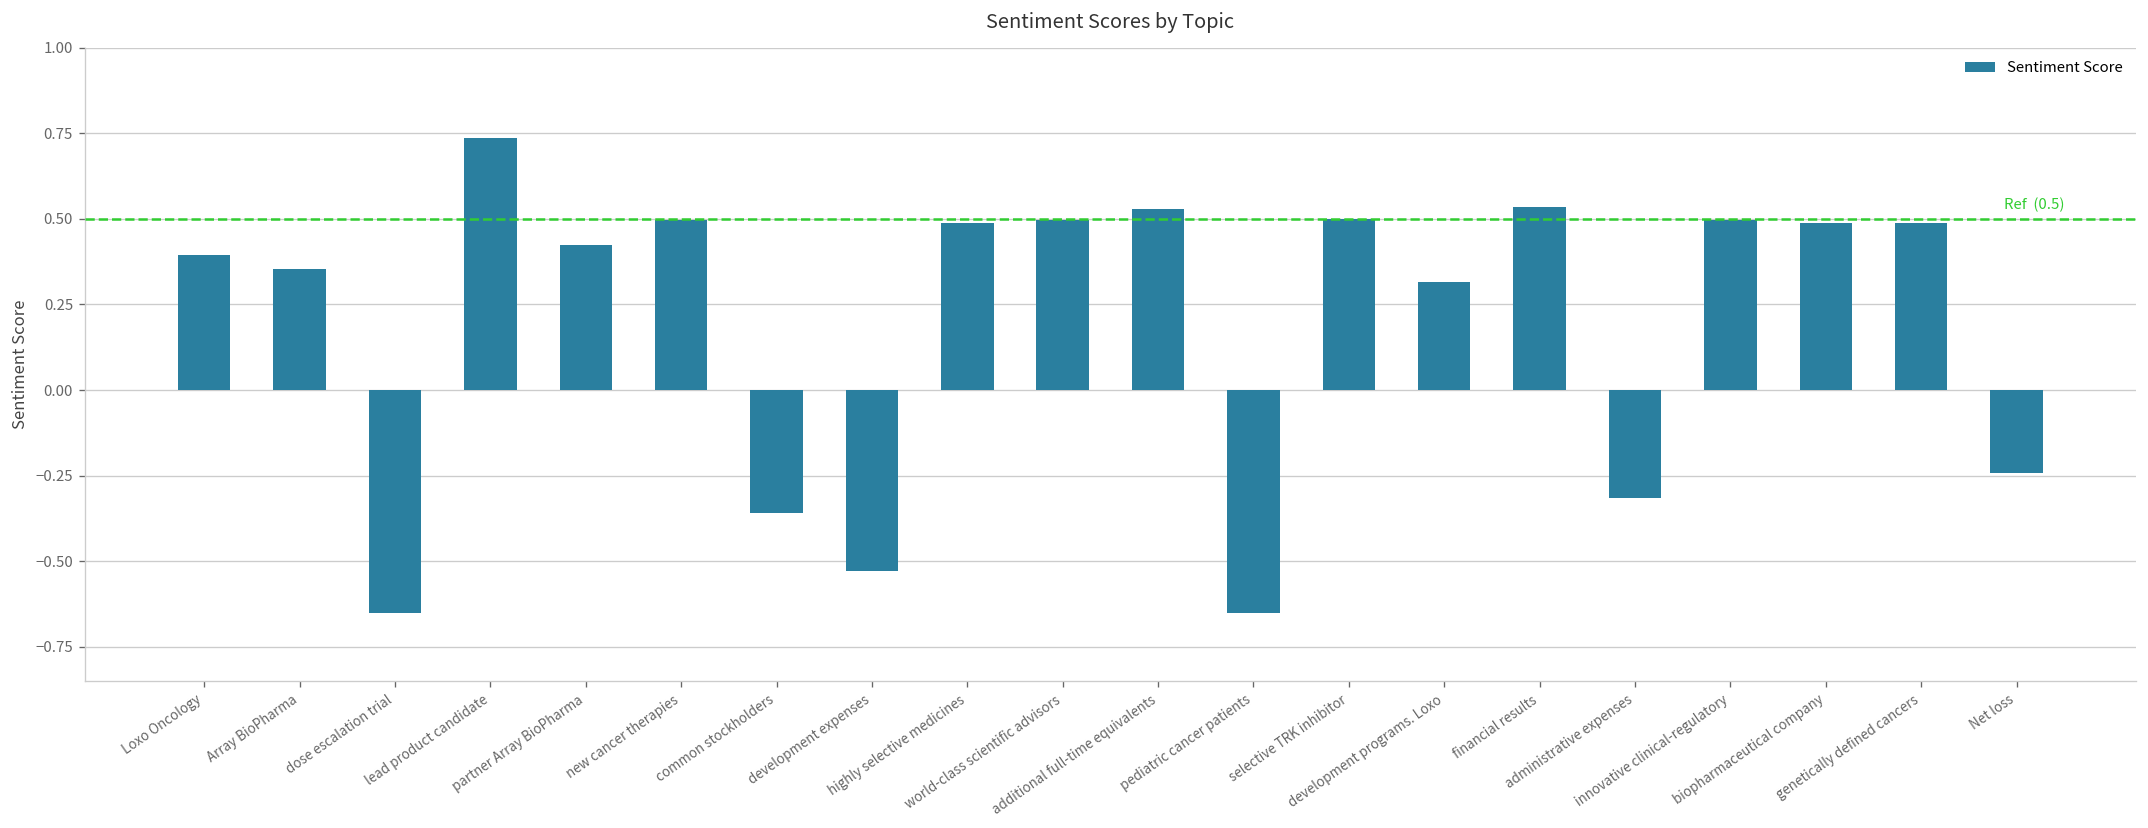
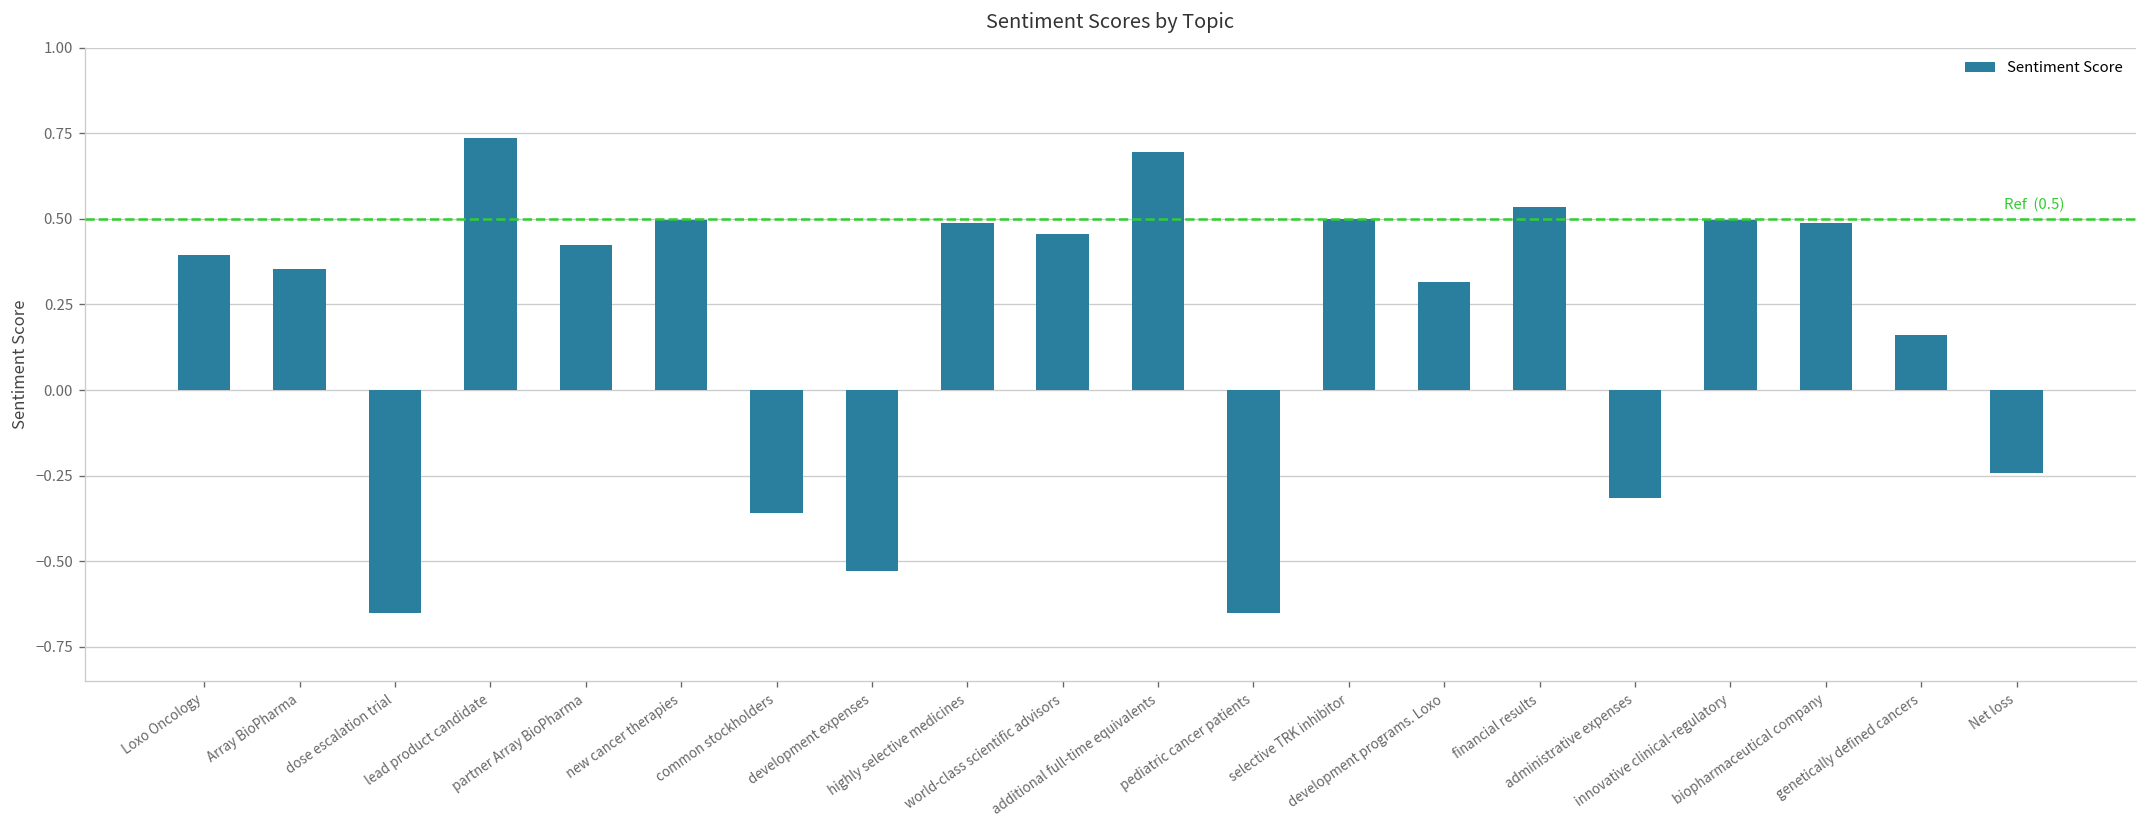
world-class scientific advisors: 0.50 -> 0.46
additional full-time equivalents: 0.53 -> 0.70
genetically defined cancers: 0.49 -> 0.16
